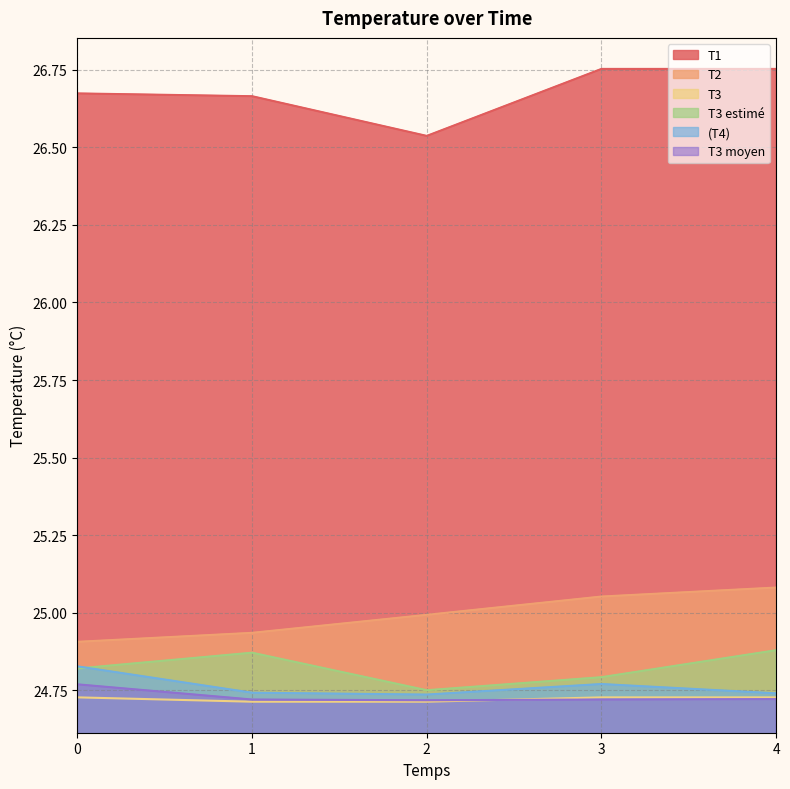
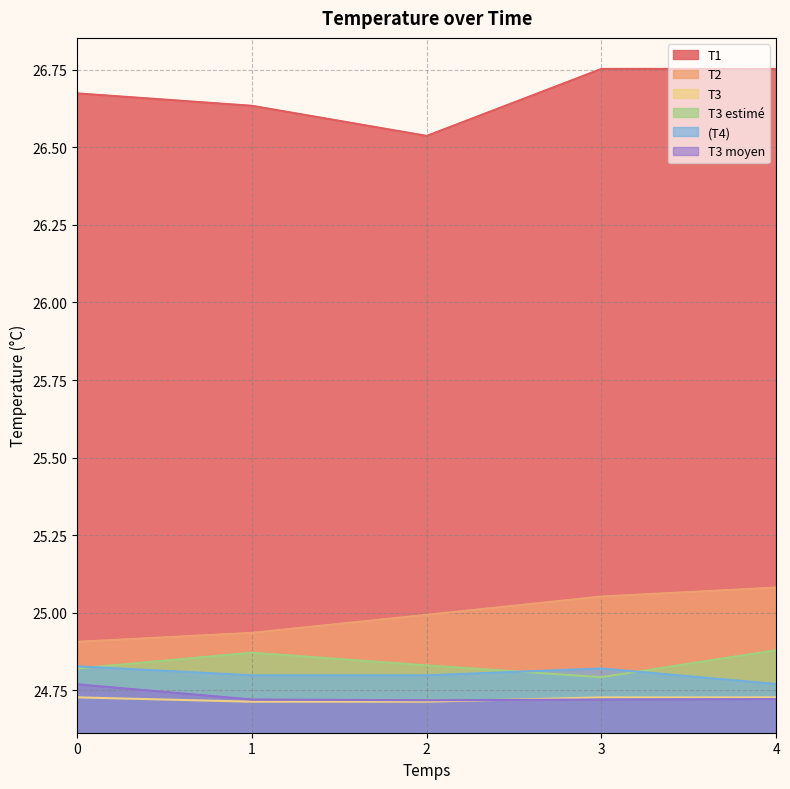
T1, 1: 26.67 -> 26.63
(T4), 1: 24.74 -> 24.80
T3 estimé, 2: 24.75 -> 24.83
(T4), 2: 24.74 -> 24.80
(T4), 3: 24.77 -> 24.82
(T4), 4: 24.74 -> 24.77
